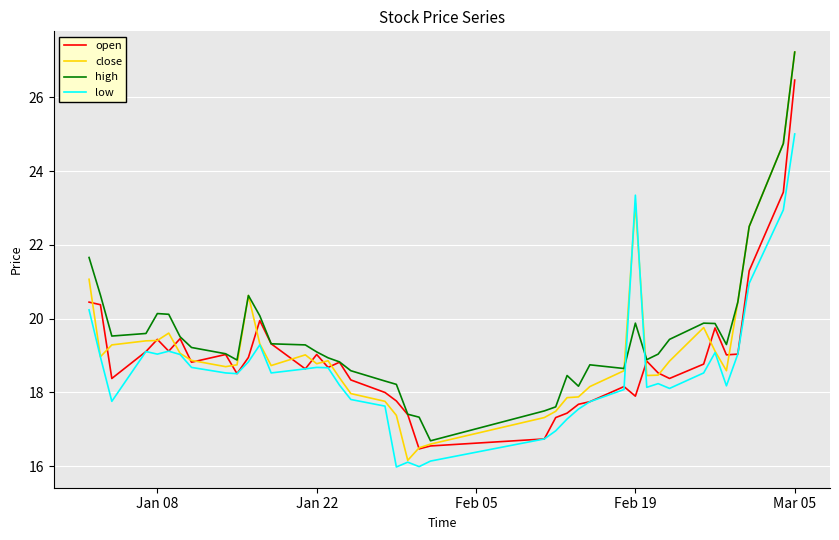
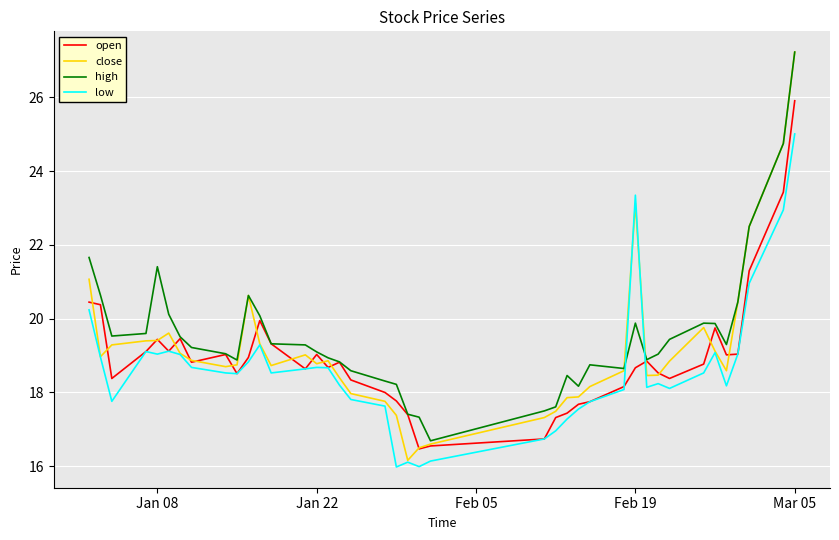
high, Jan 08: 20.1 -> 21.4
open, Feb 19: 17.9 -> 18.7
open, Mar 05: 26.5 -> 25.9
